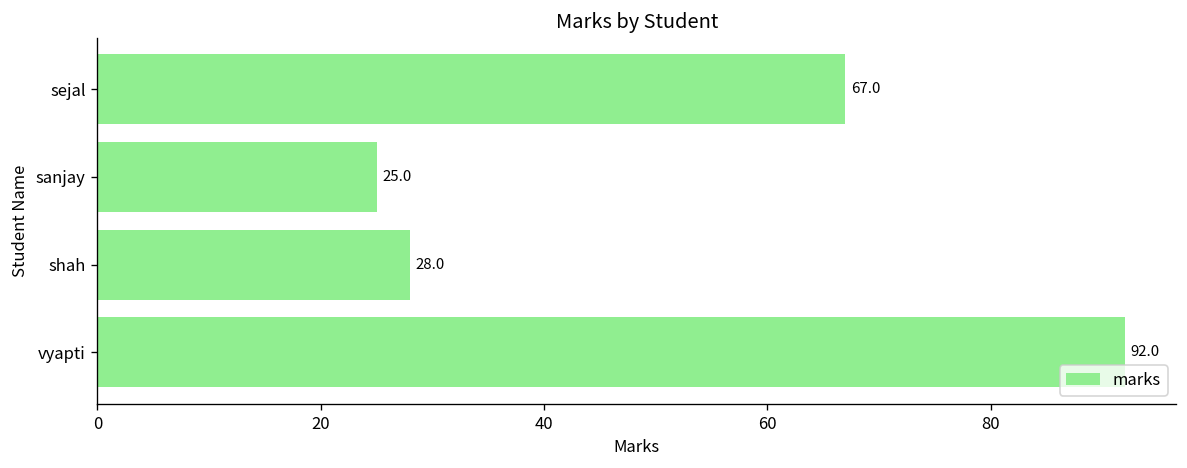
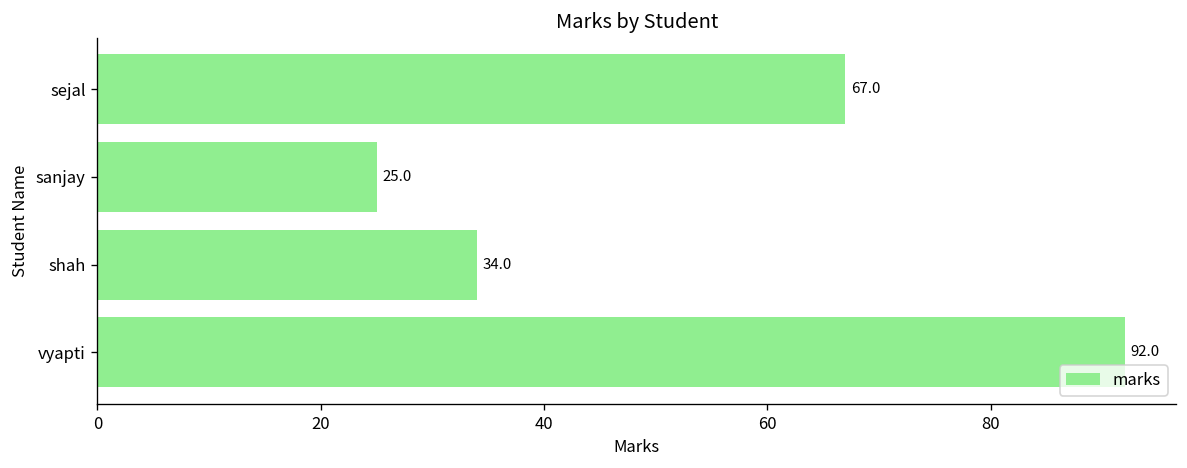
shah: 28.0 -> 34.0
